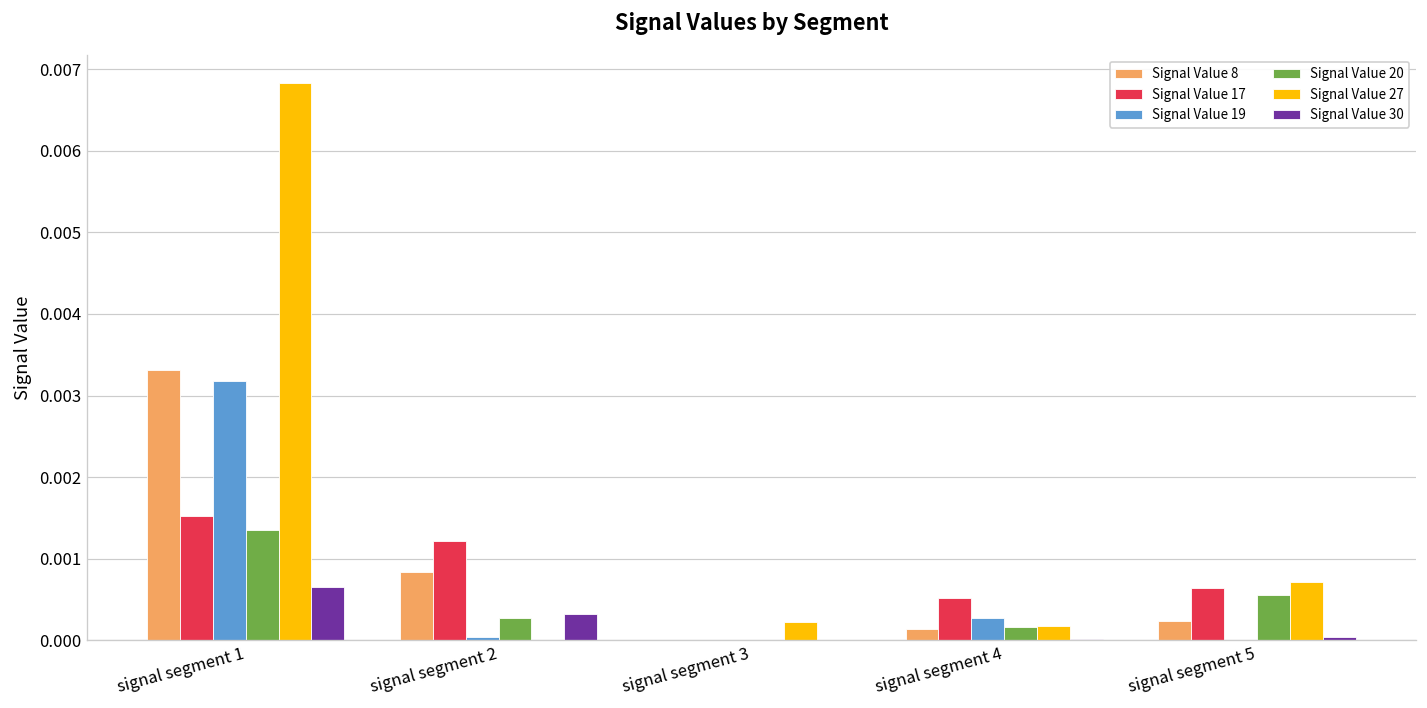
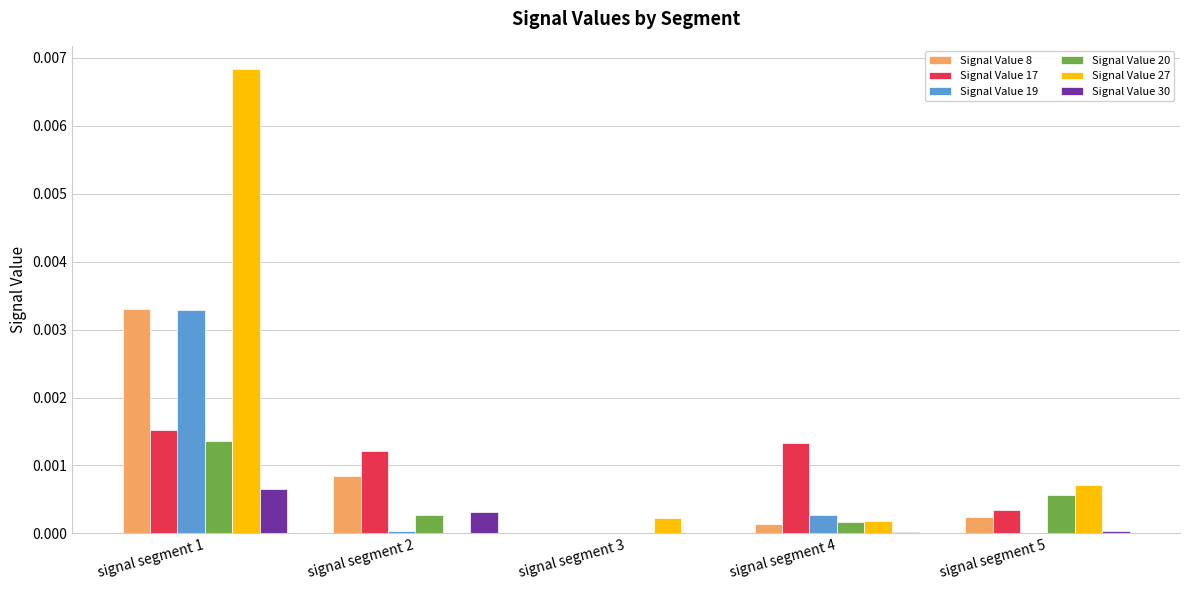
Signal Value 19, signal segment 1: 0.0032 -> 0.0033
Signal Value 17, signal segment 4: 0.0005 -> 0.0013
Signal Value 17, signal segment 5: 0.0006 -> 0.0003
